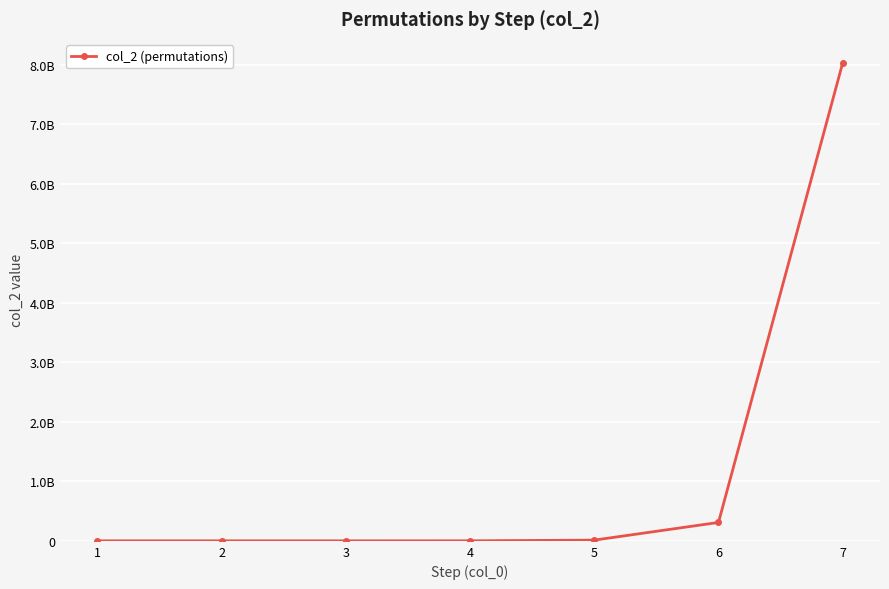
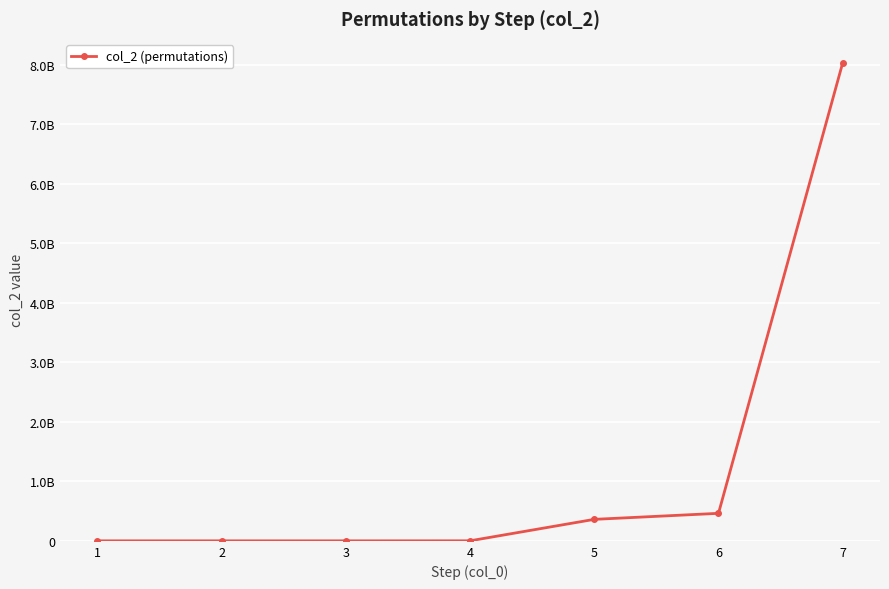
5: 0 -> 400000000
6: 300000000 -> 500000000
